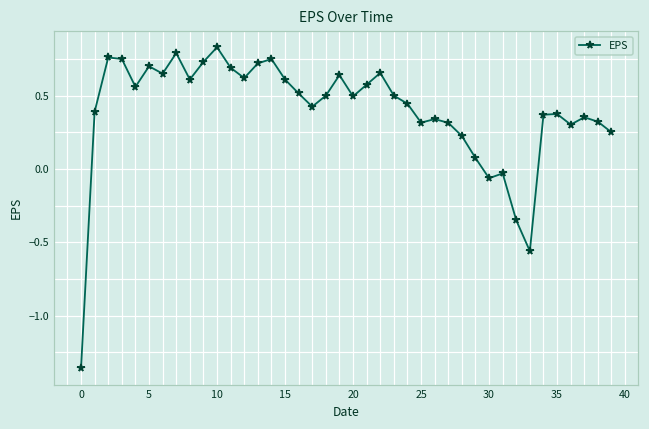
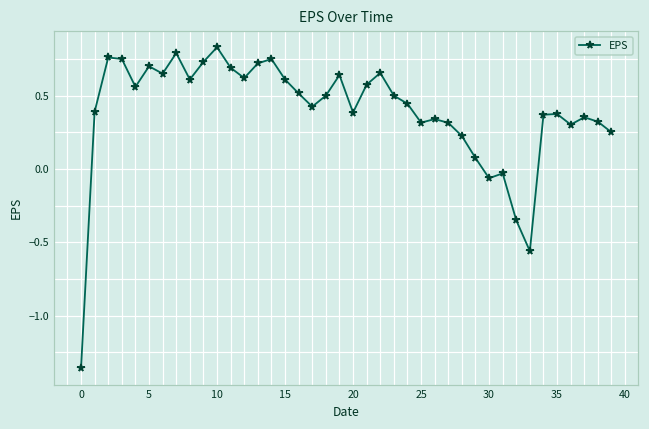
20: 0.50 -> 0.39
